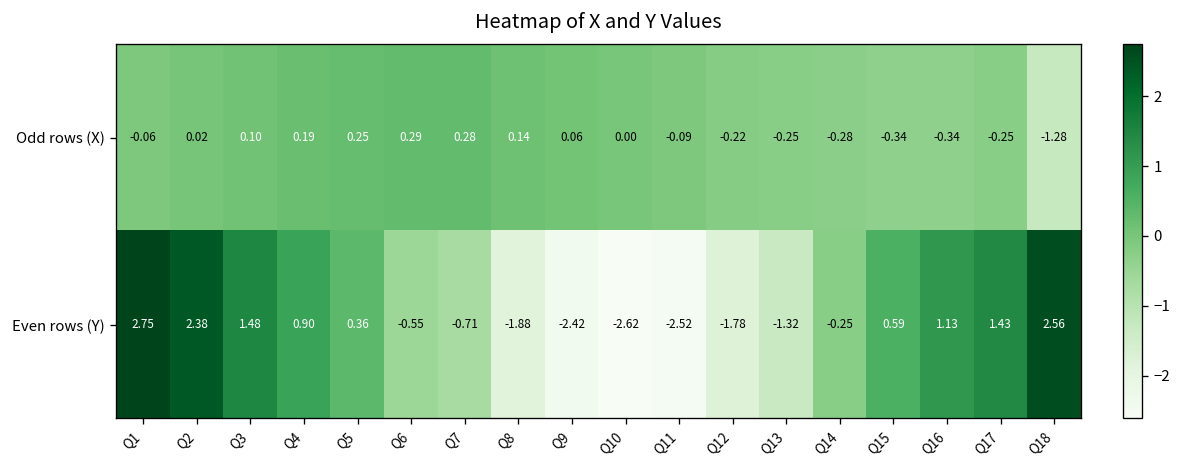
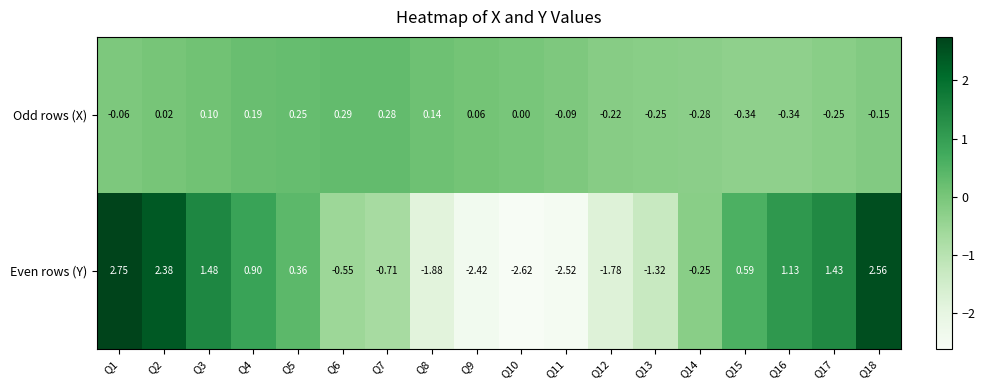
Odd rows (X), Q18: -1.28 -> -0.15
